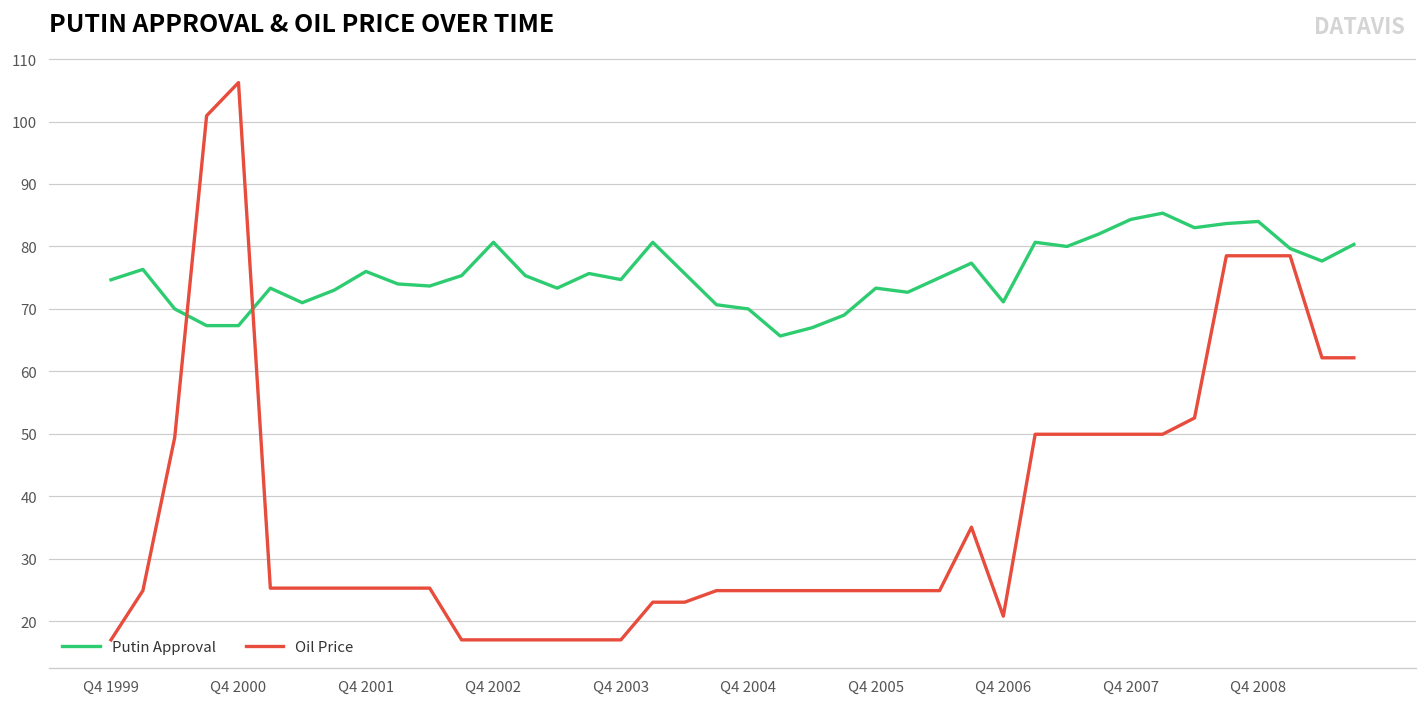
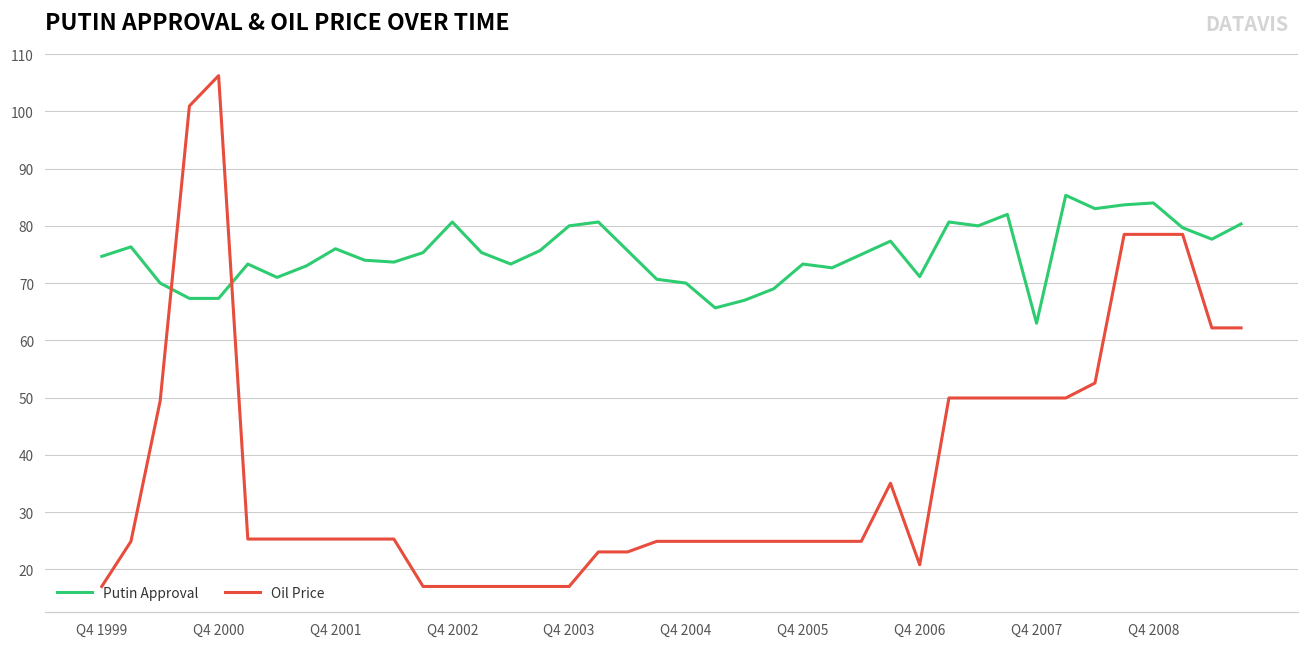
Putin Approval, Q4 2003: 75 -> 80
Putin Approval, Q4 2007: 84 -> 63
